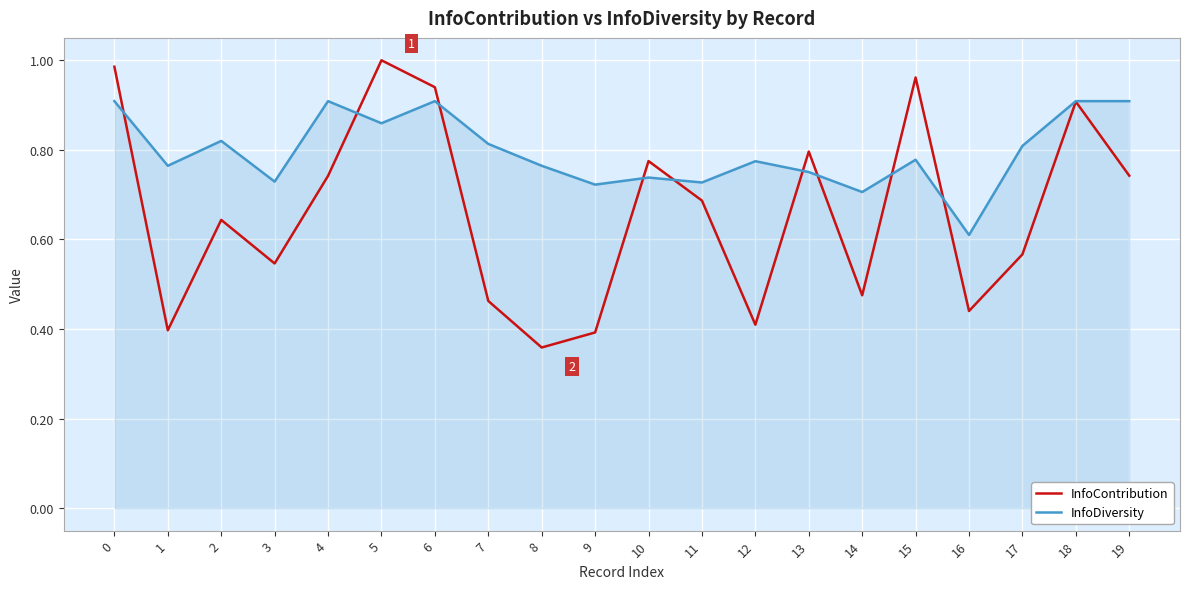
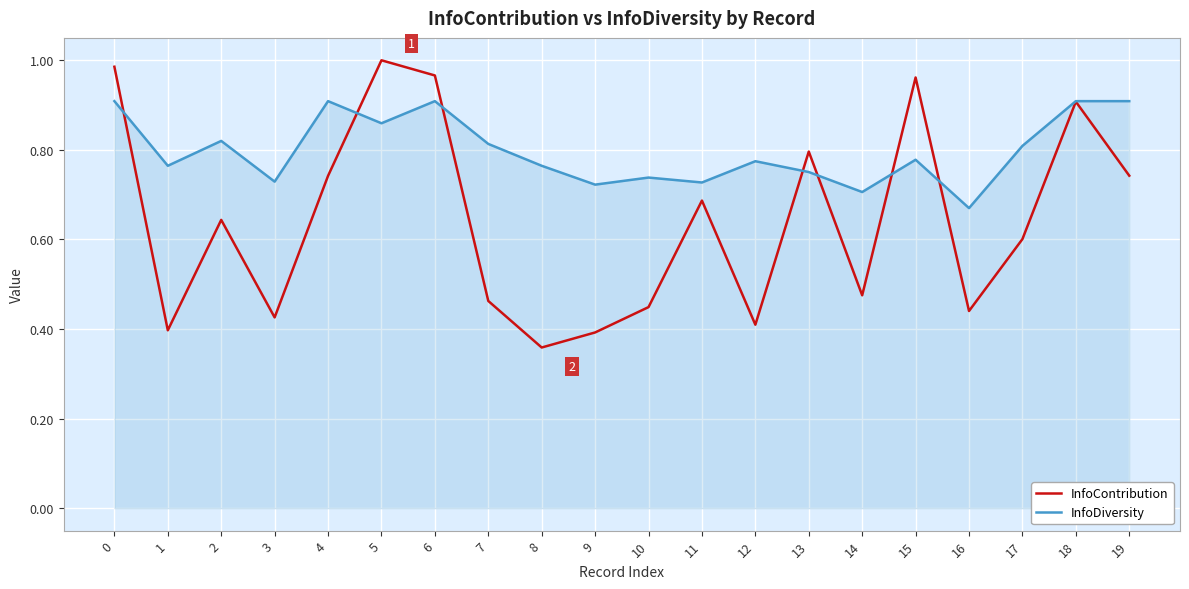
InfoContribution, 3: 0.55 -> 0.43
InfoContribution, 6: 0.94 -> 0.97
InfoContribution, 10: 0.78 -> 0.45
InfoDiversity, 16: 0.61 -> 0.67
InfoContribution, 17: 0.57 -> 0.60
